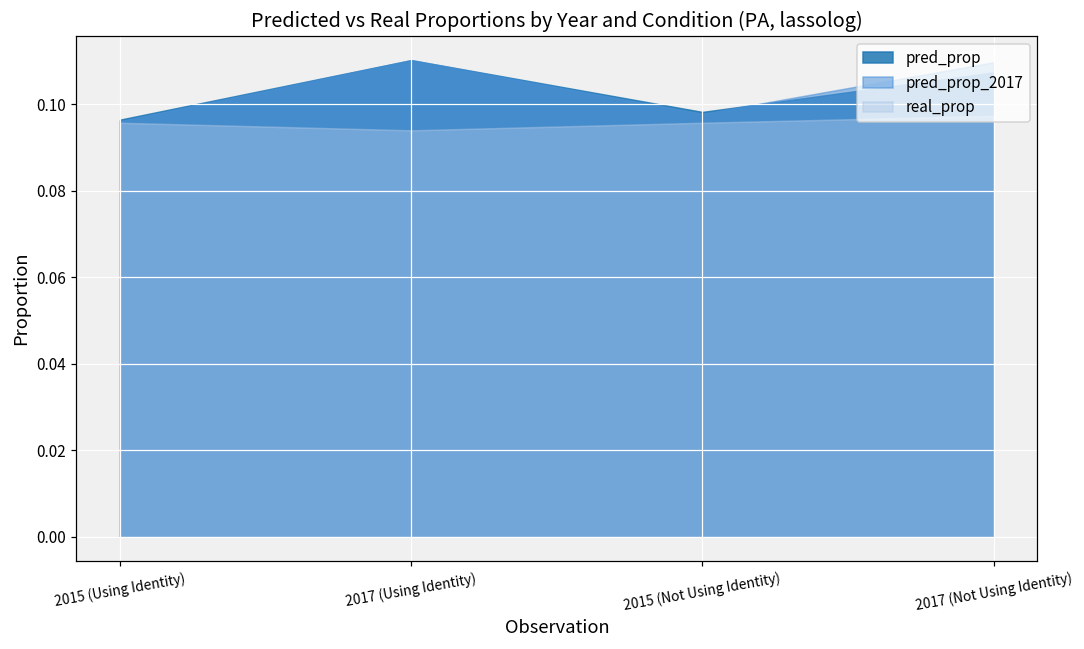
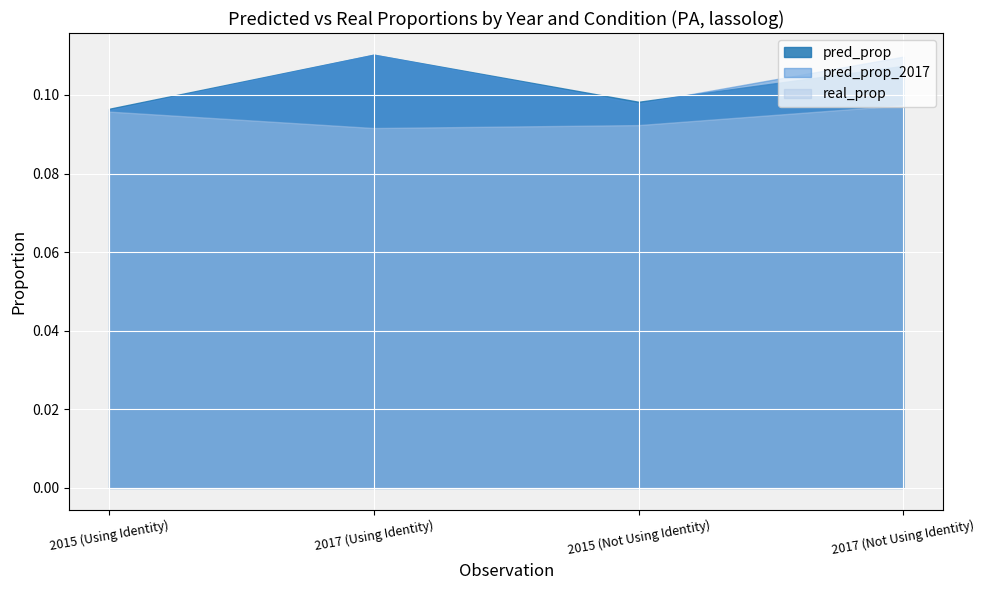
real_prop, 2017 (Using Identity): 0.094 -> 0.092
real_prop, 2015 (Not Using Identity): 0.096 -> 0.092
